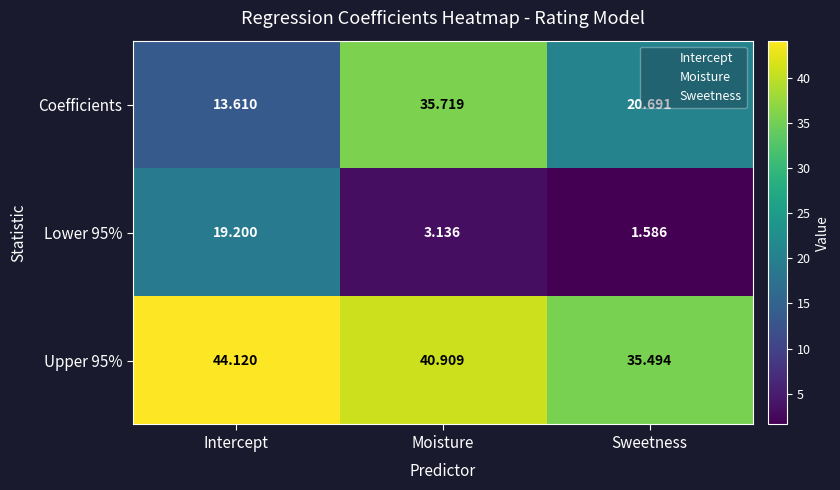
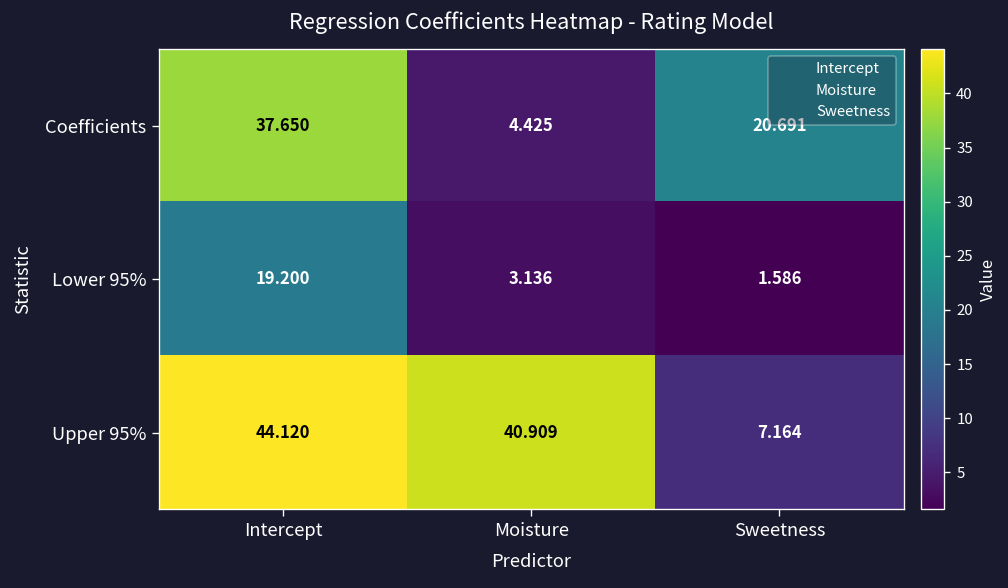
Coefficients, Intercept: 13.610 -> 37.650
Coefficients, Moisture: 35.719 -> 4.425
Upper 95%, Sweetness: 35.494 -> 7.164
